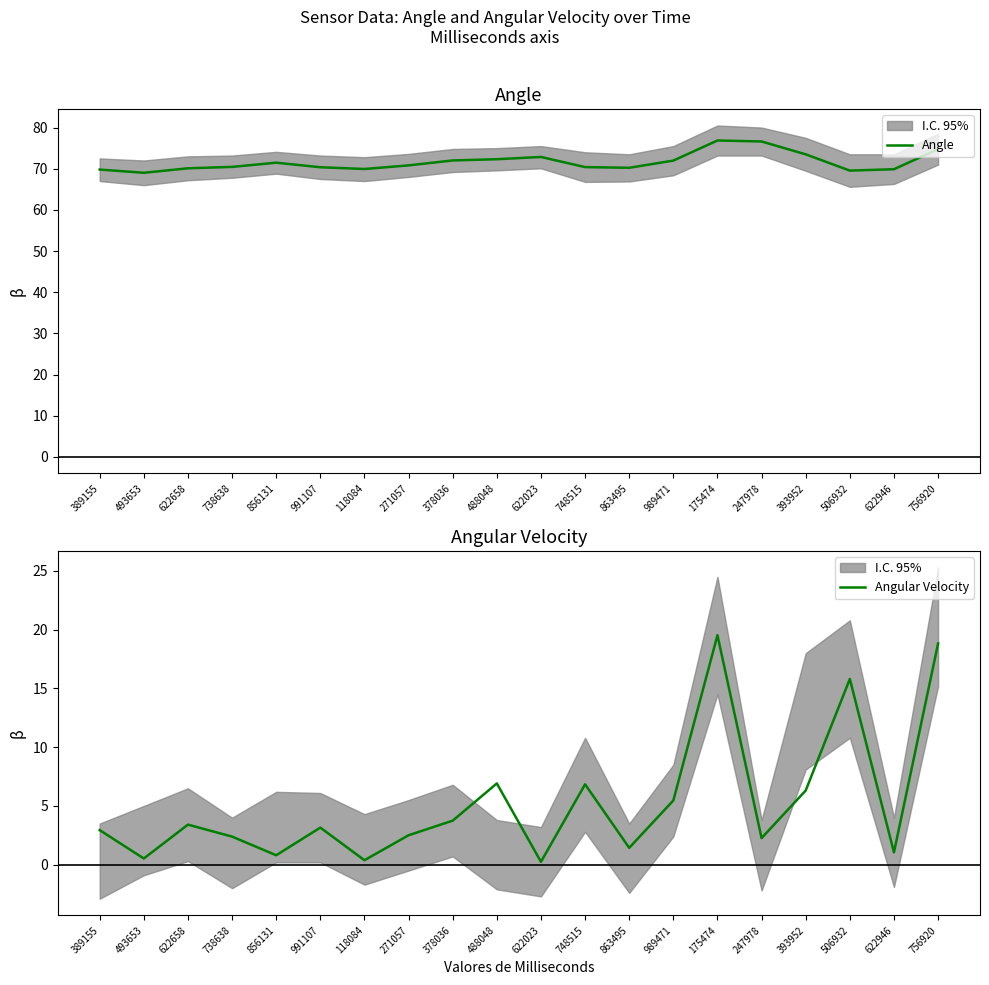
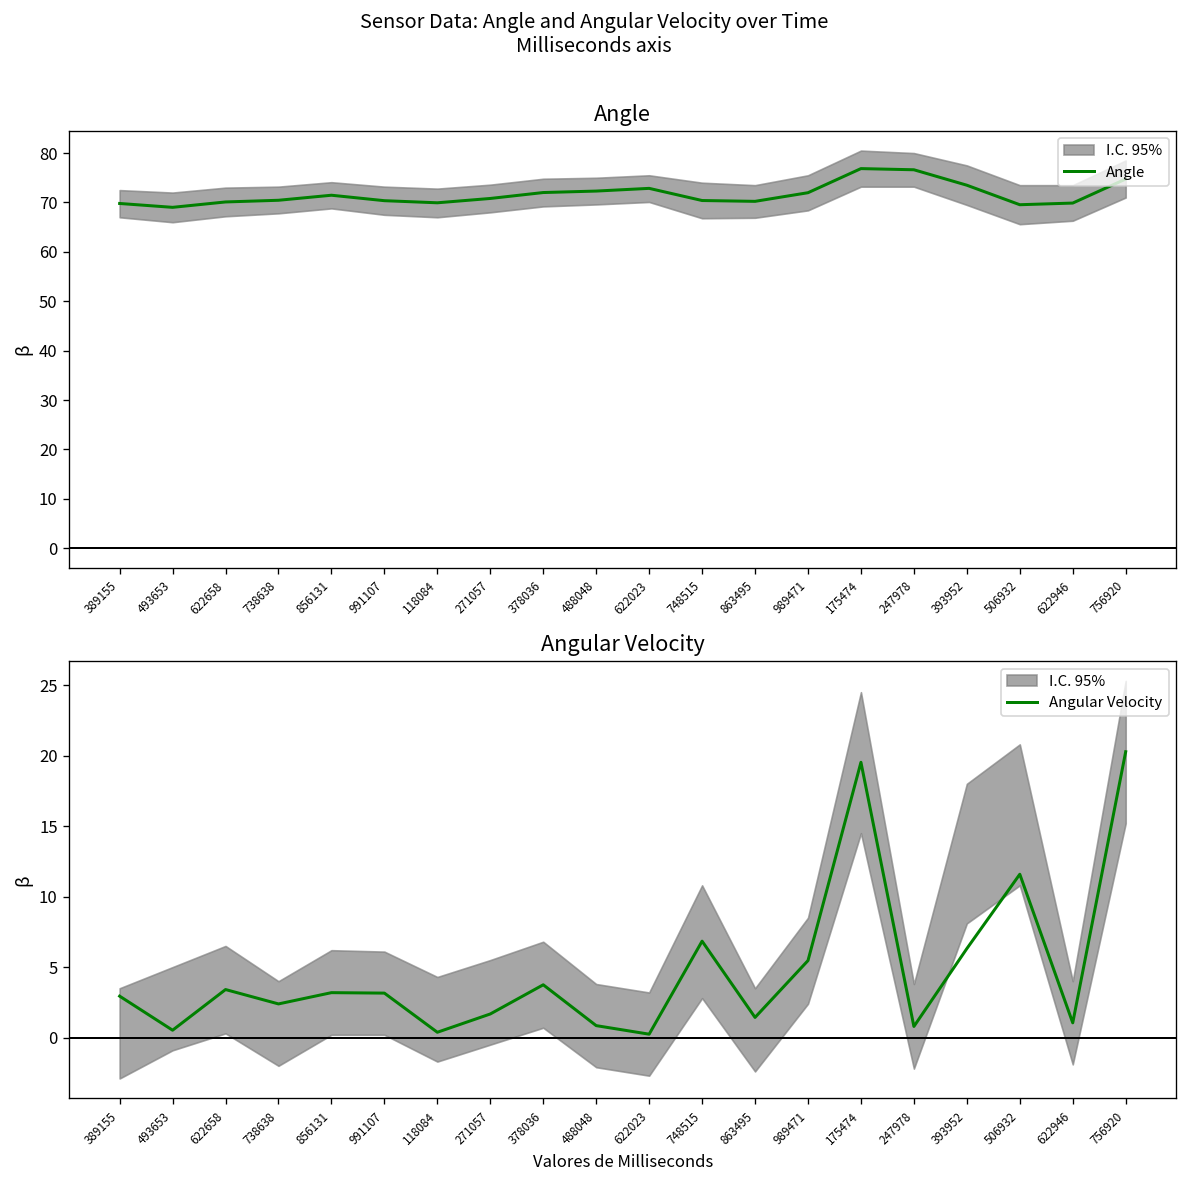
Angular Velocity, Angular Velocity, 856131: 0.8 -> 3.2
Angular Velocity, Angular Velocity, 271057: 2.5 -> 1.7
Angular Velocity, Angular Velocity, 488048: 6.9 -> 0.9
Angular Velocity, Angular Velocity, 247978: 2.3 -> 0.8
Angular Velocity, Angular Velocity, 506932: 15.8 -> 11.6
Angular Velocity, Angular Velocity, 756920: 18.8 -> 20.3
